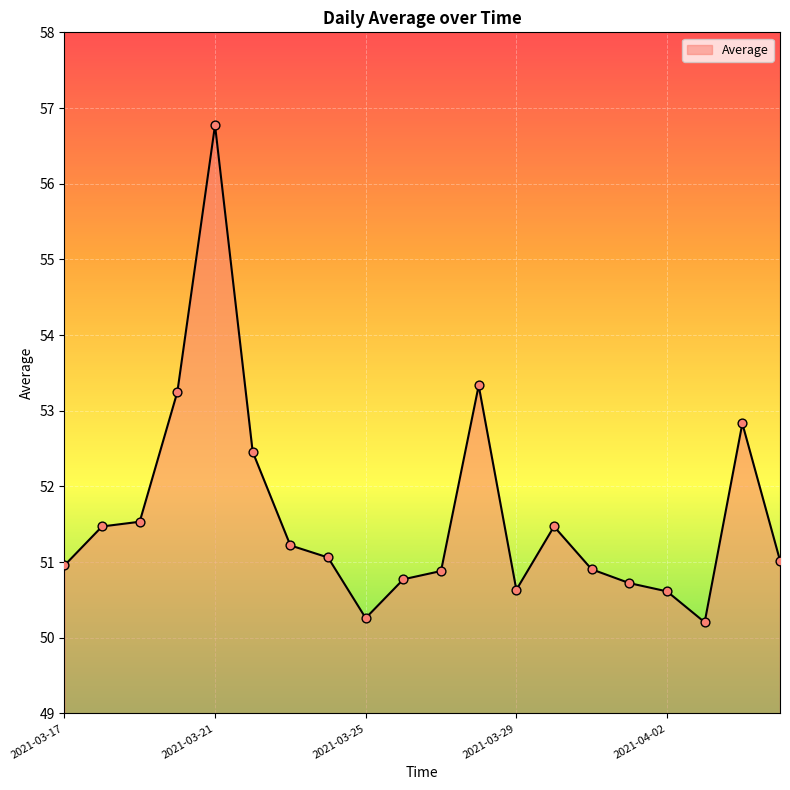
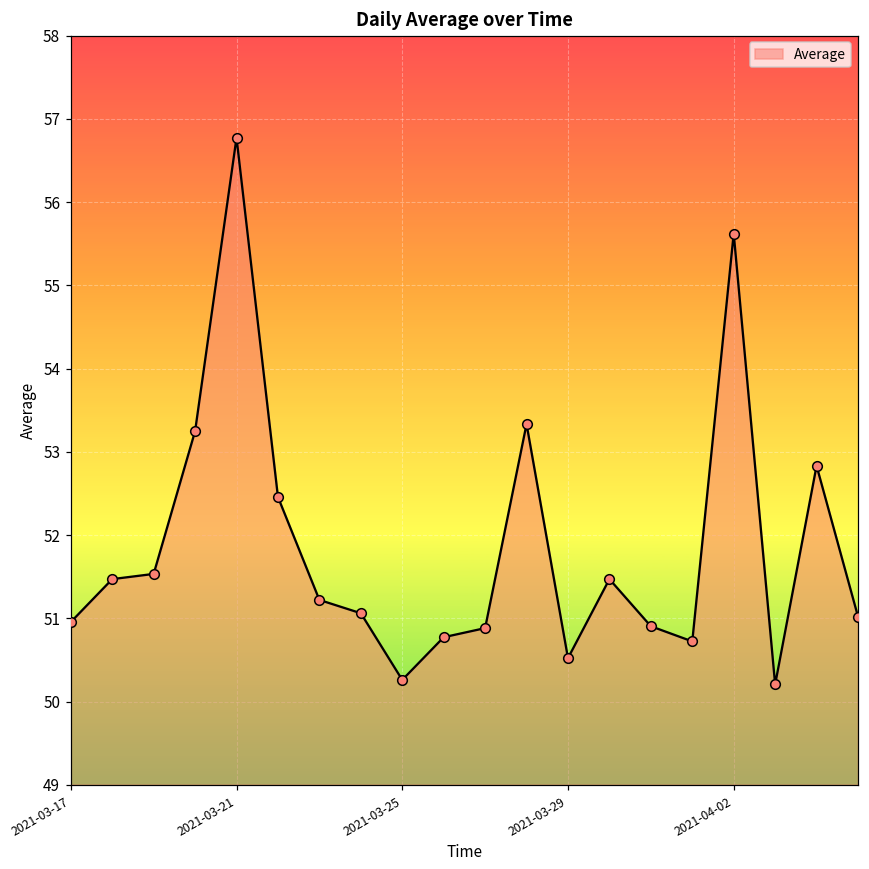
2021-03-29: 50.6 -> 50.5
2021-04-02: 50.6 -> 55.6
